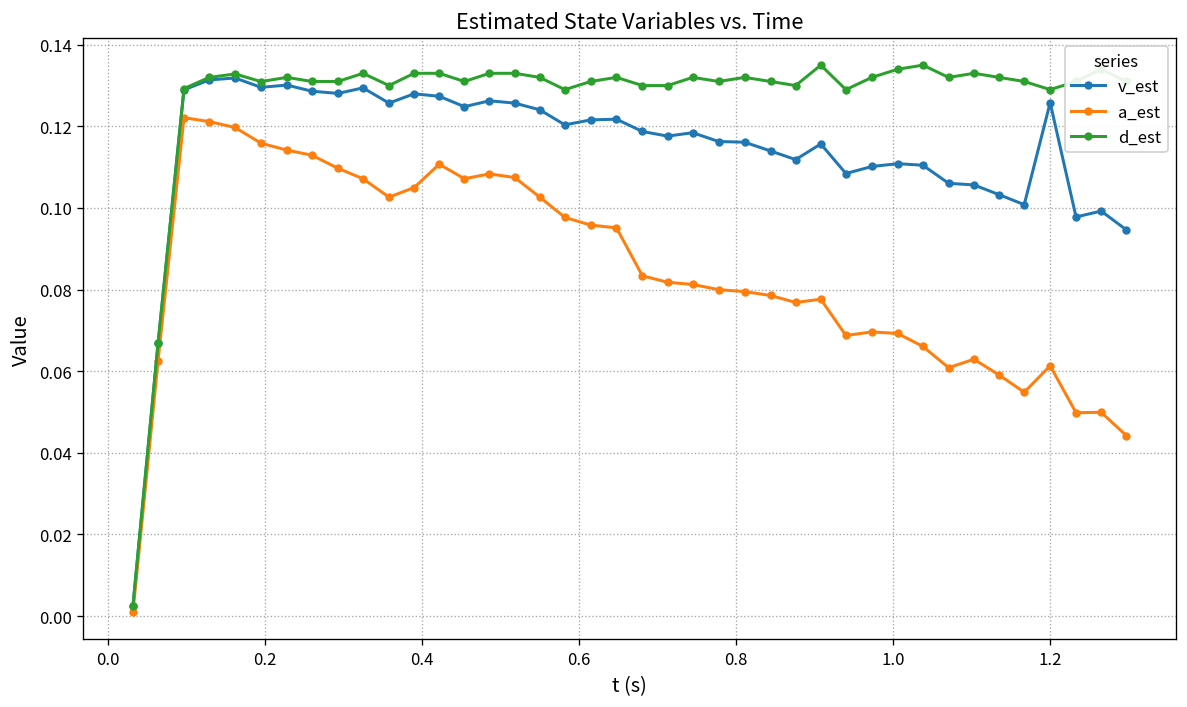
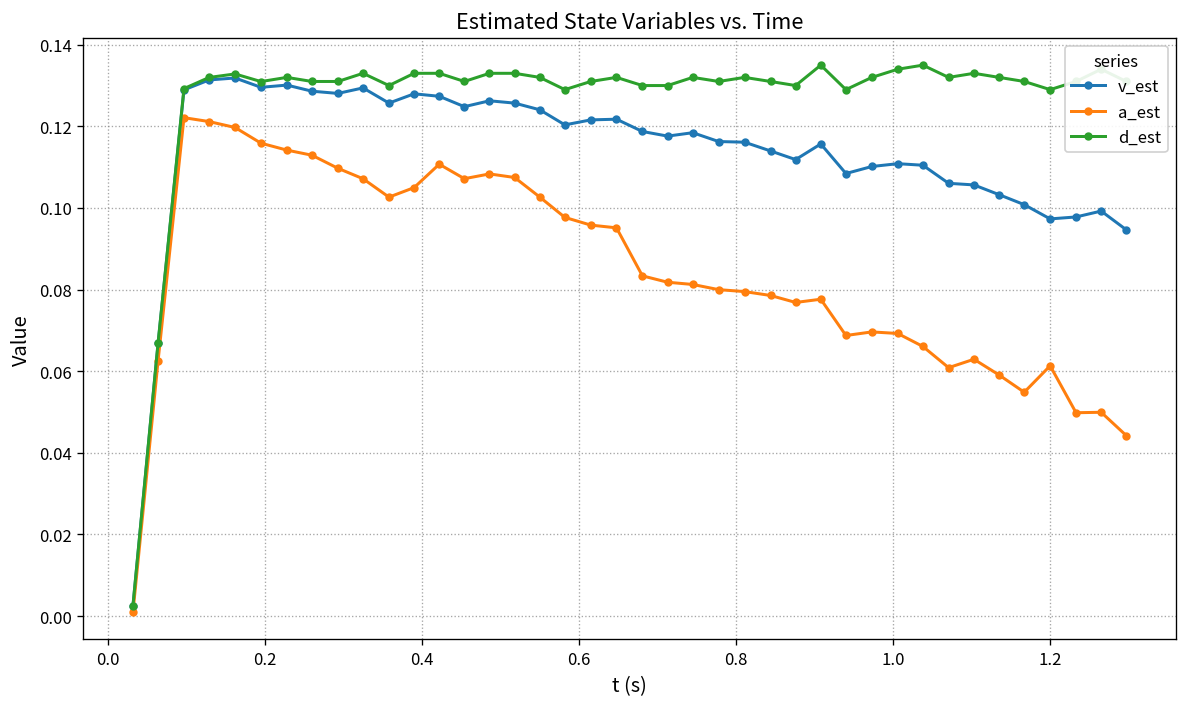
v_est, 1.2: 0.126 -> 0.097
